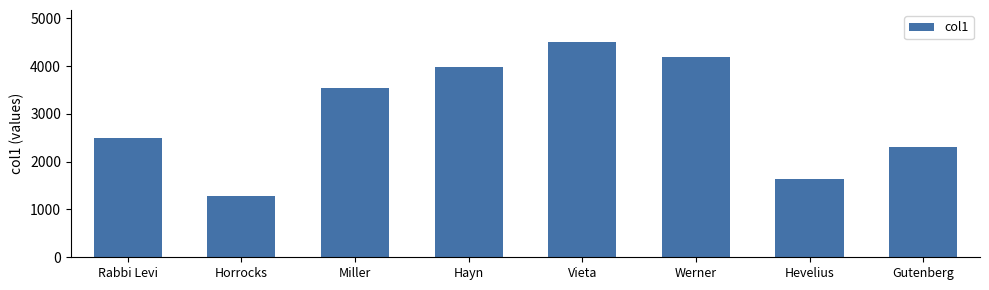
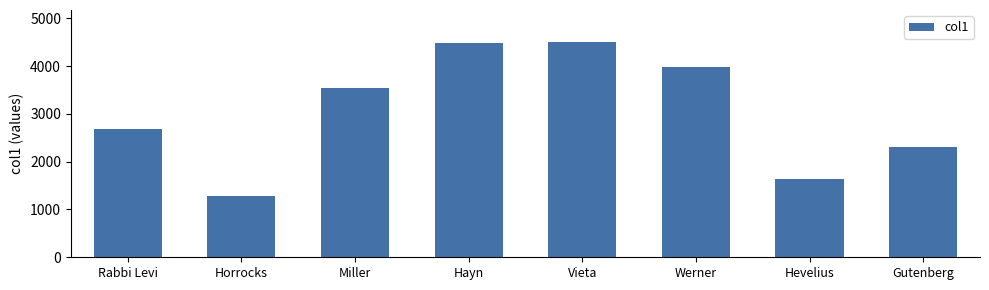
Rabbi Levi: 2500 -> 2700
Hayn: 4000 -> 4500
Werner: 4200 -> 4000
